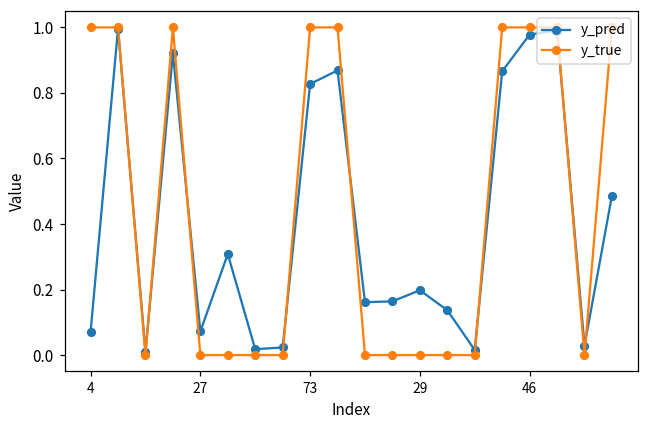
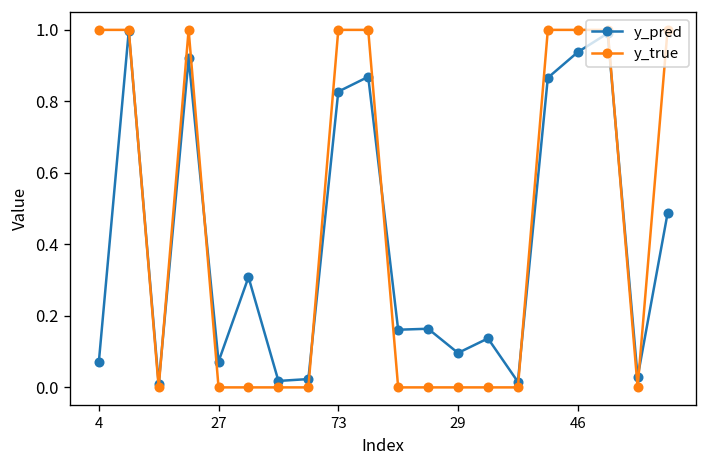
y_pred, 29: 0.20 -> 0.10
y_pred, 46: 0.98 -> 0.94
